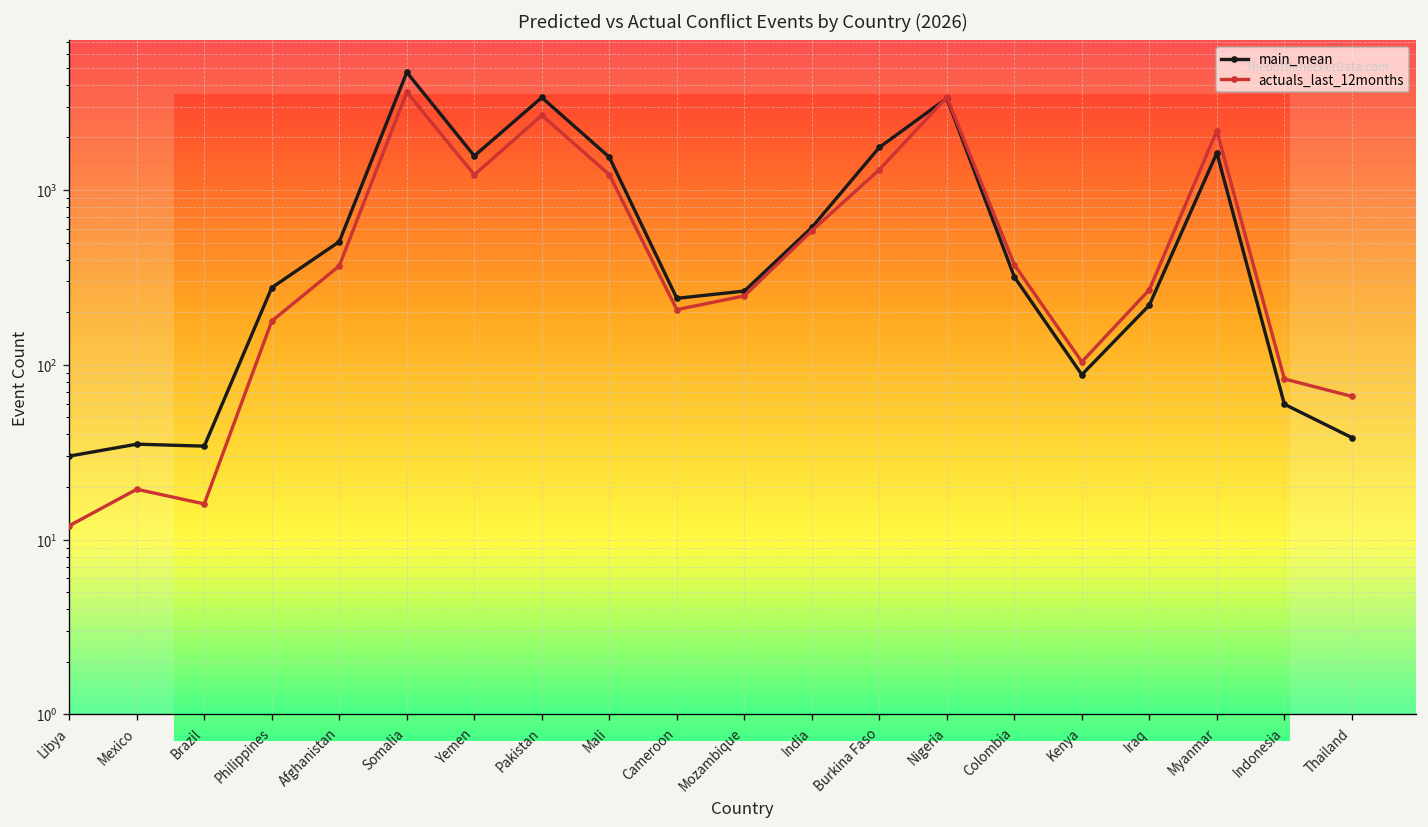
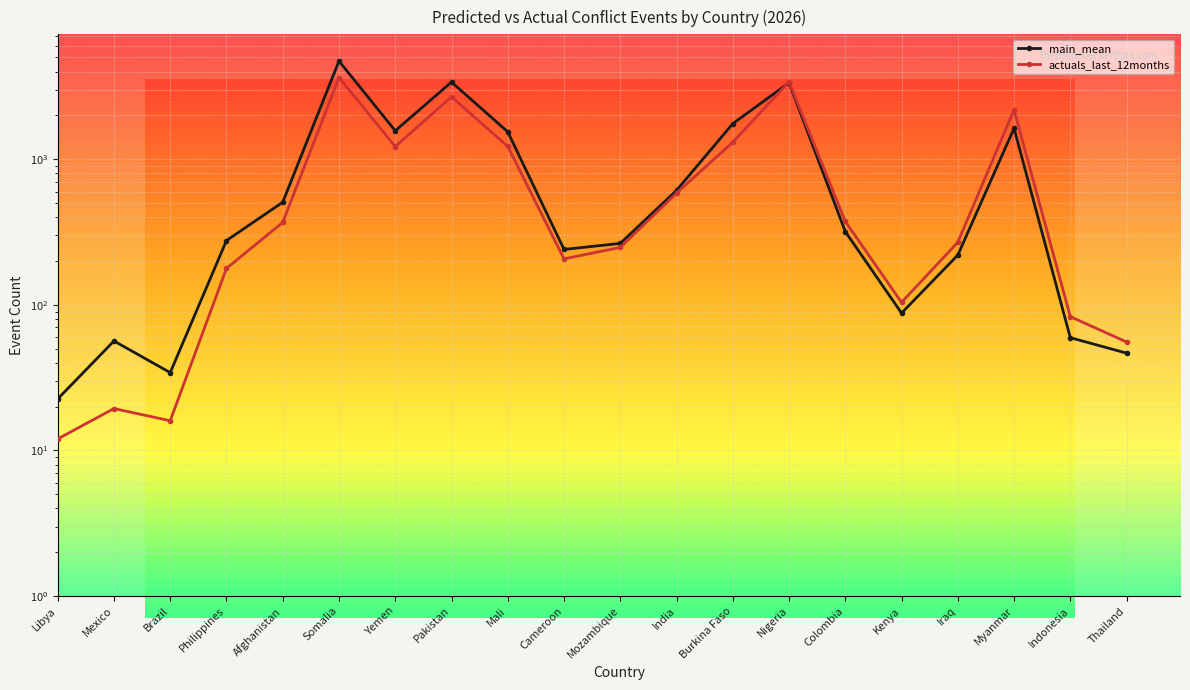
main_mean, Libya: 30 -> 23
main_mean, Mexico: 35 -> 56
main_mean, Thailand: 38 -> 47
actuals_last_12months, Thailand: 70 -> 56
